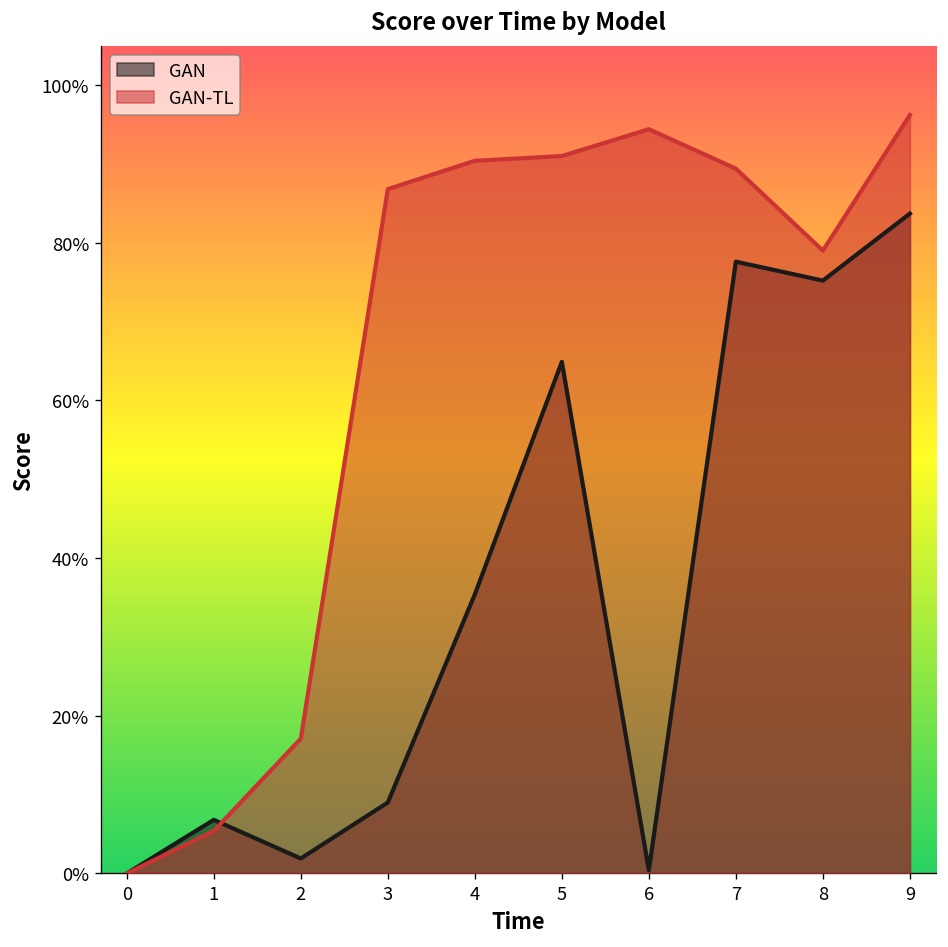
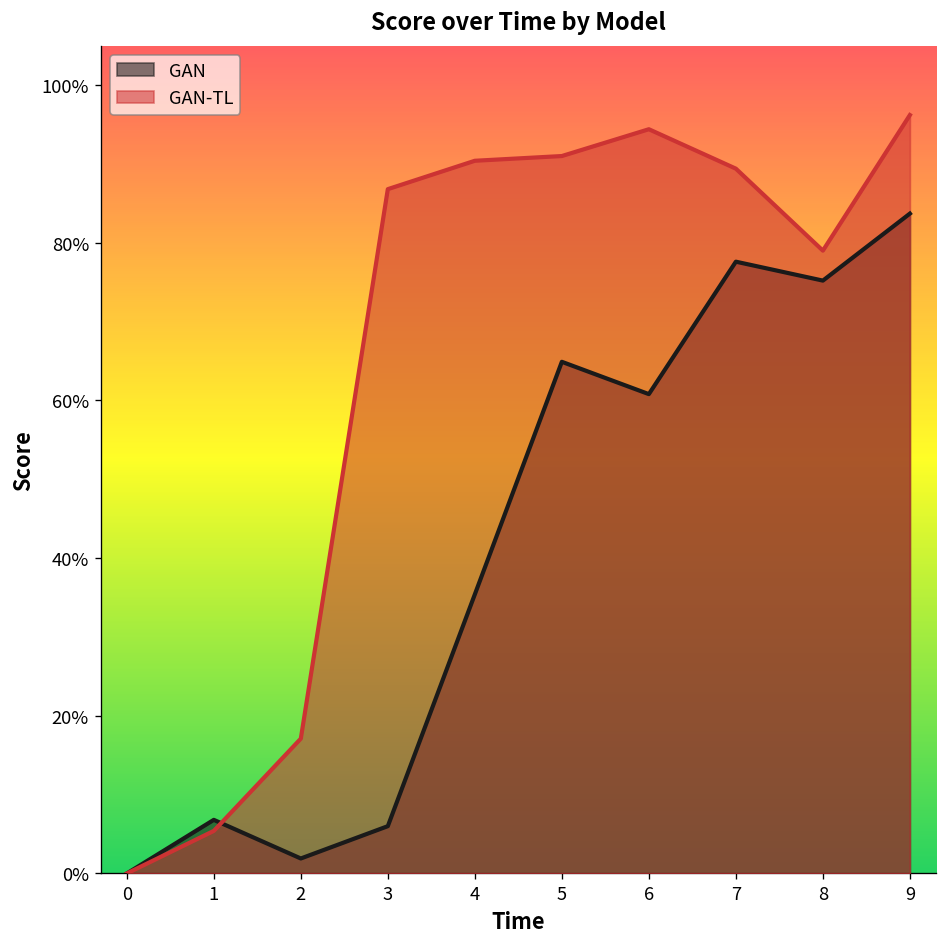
GAN, 3: 9% -> 6%
GAN, 6: 0% -> 61%
